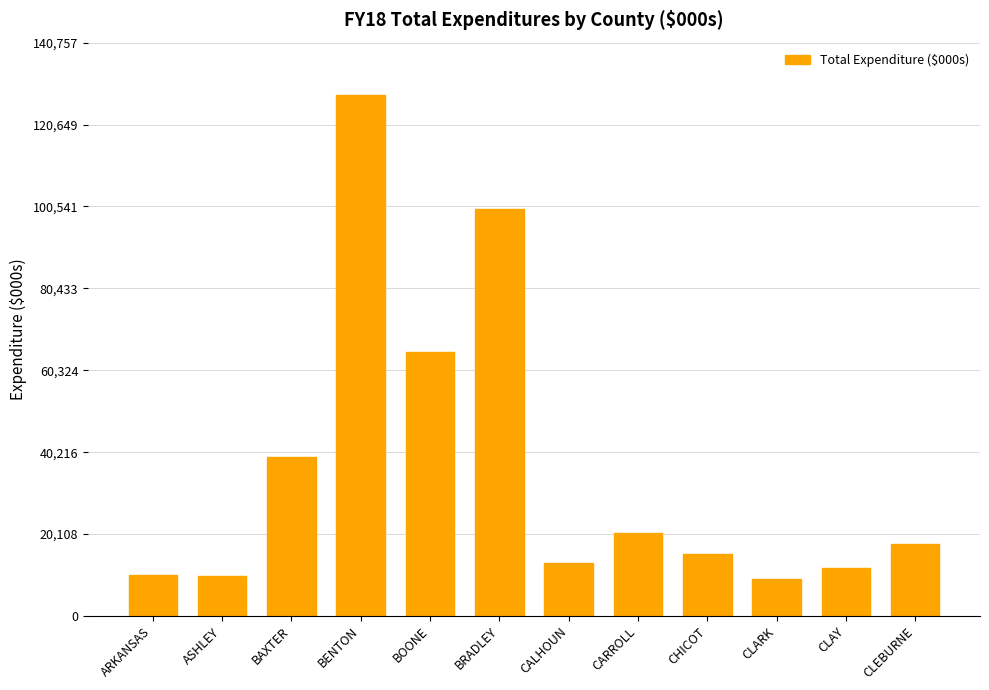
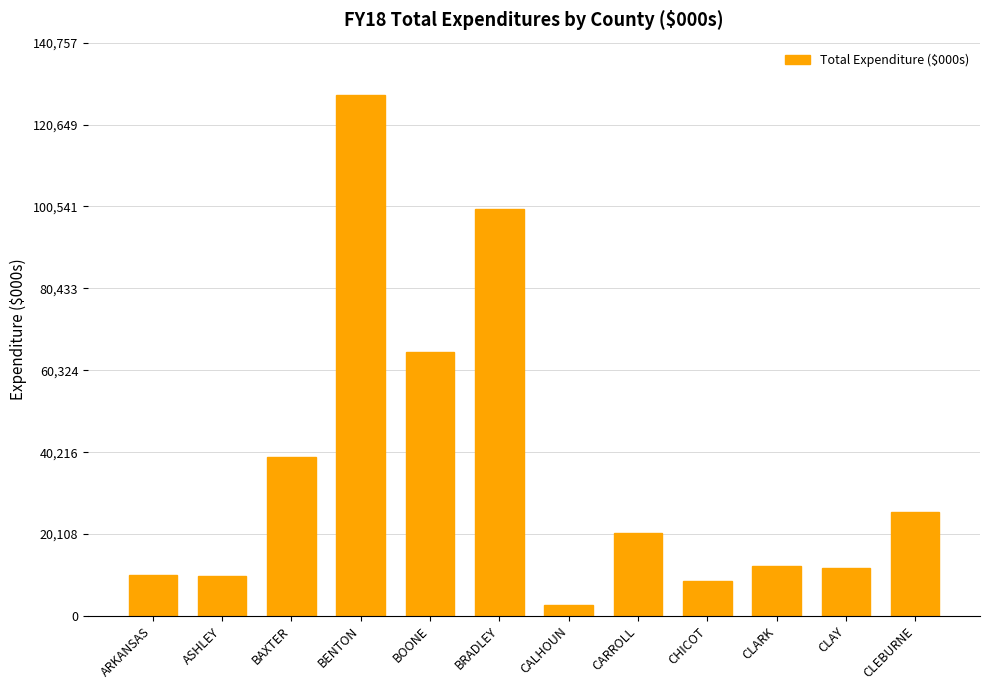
CALHOUN: 13,000 -> 3,000
CHICOT: 15,000 -> 9,000
CLARK: 9,000 -> 12,000
CLEBURNE: 18,000 -> 25,000
